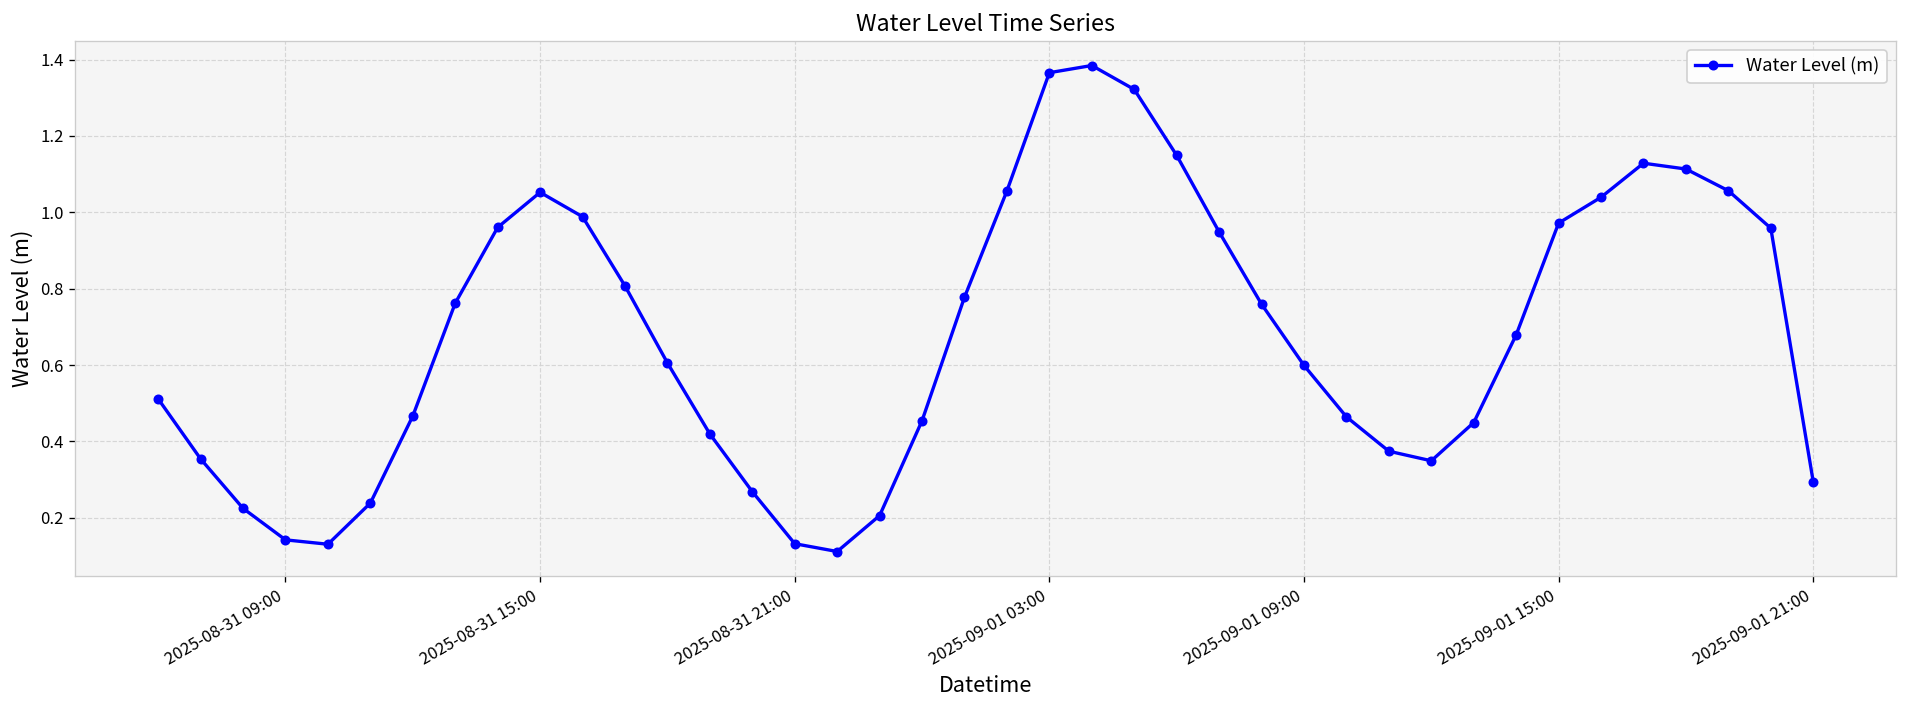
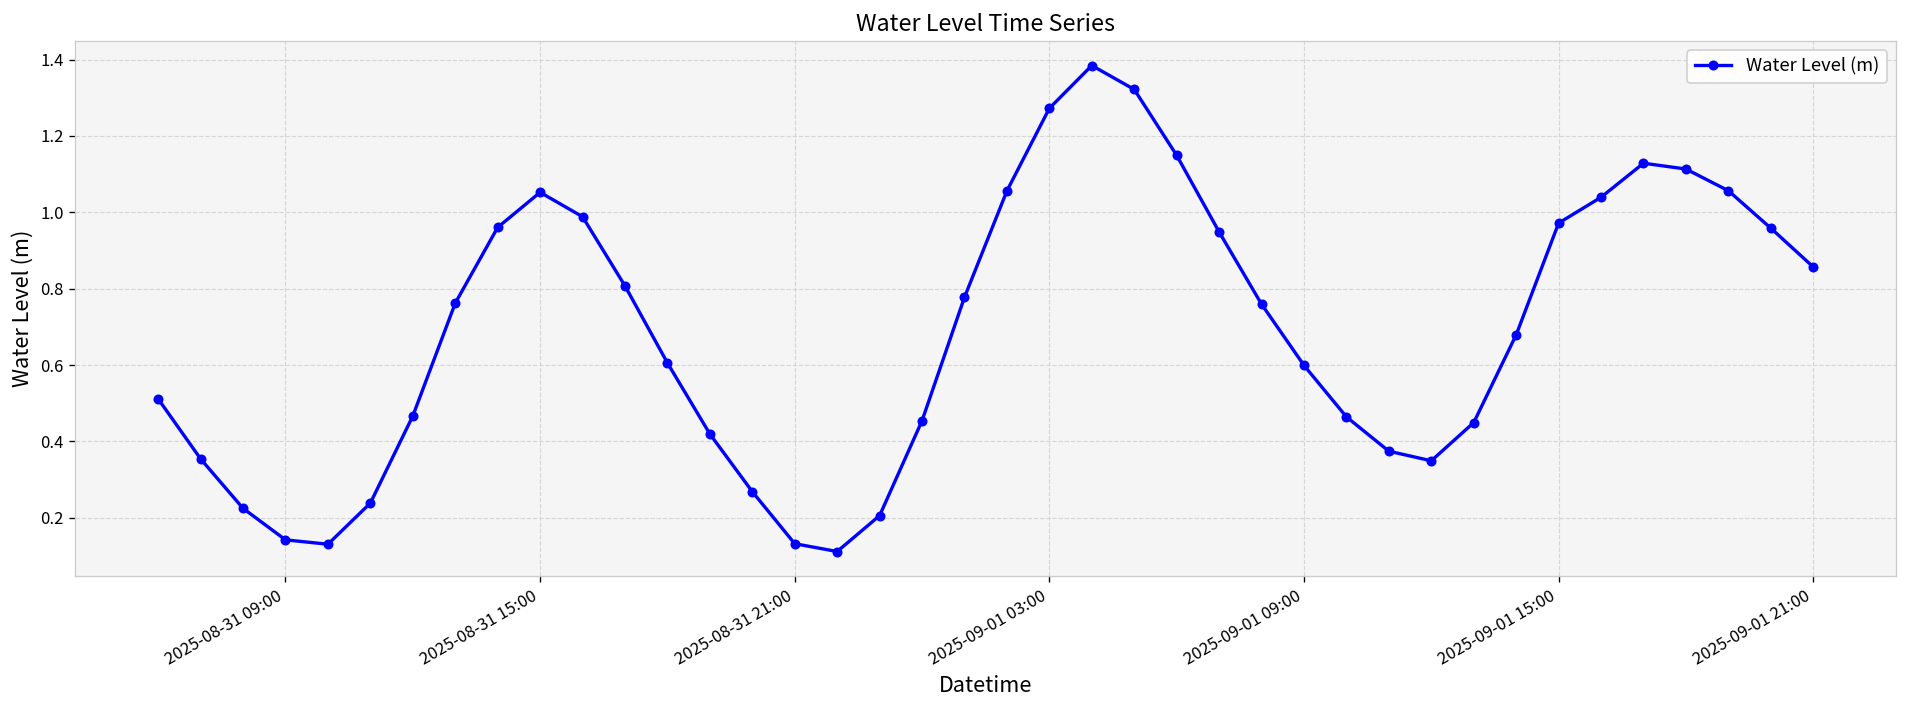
2025-09-01 03:00: 1.37 -> 1.27
2025-09-01 21:00: 0.29 -> 0.86
